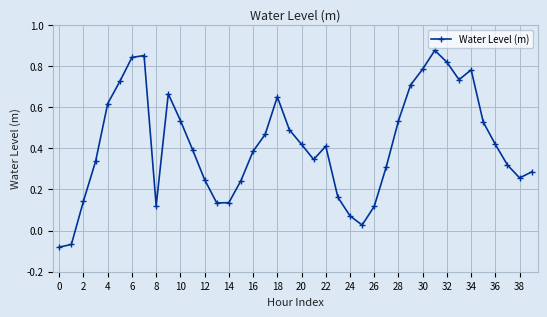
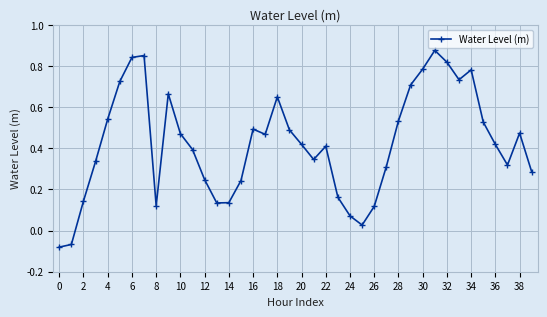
4: 0.62 -> 0.54
10: 0.53 -> 0.47
16: 0.39 -> 0.49
38: 0.26 -> 0.47
